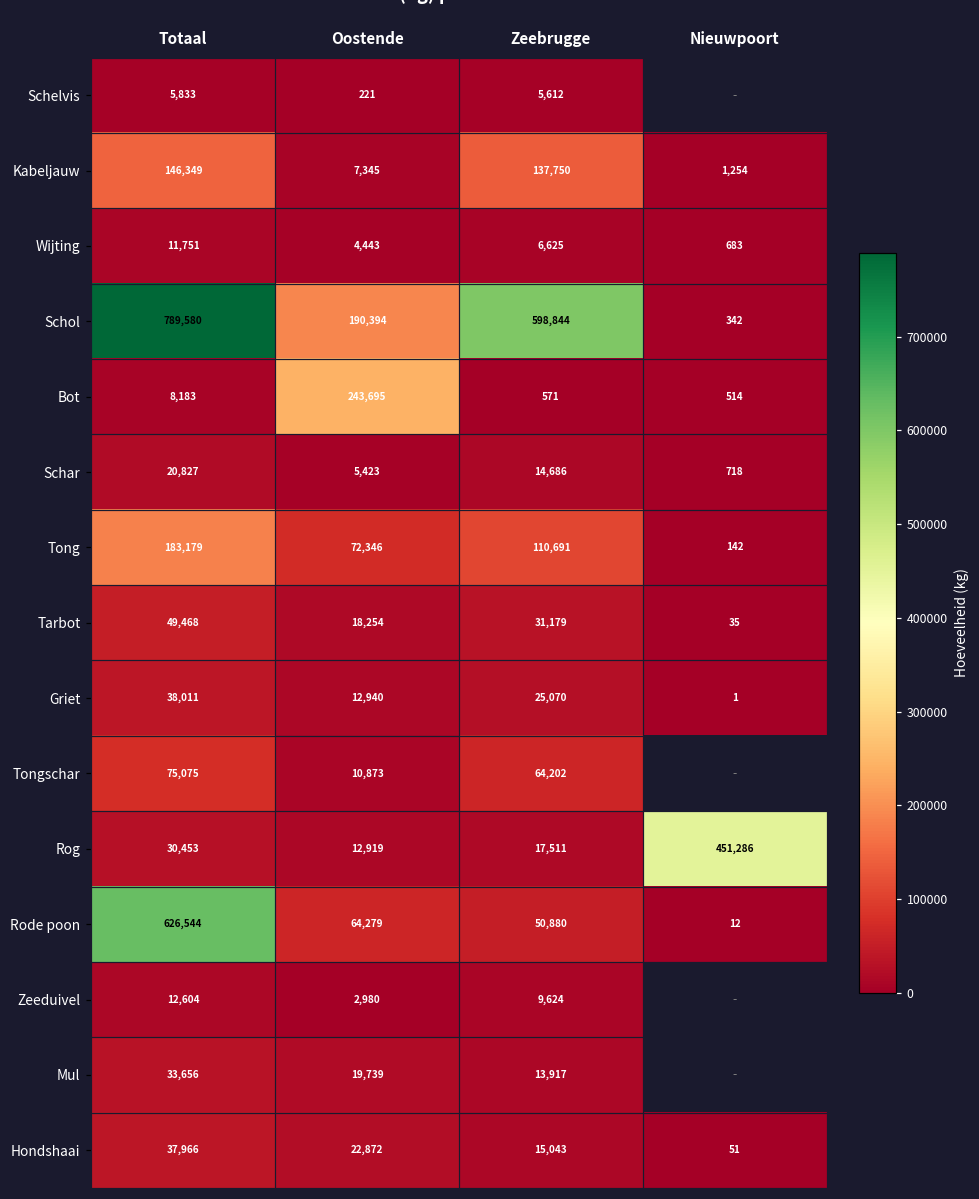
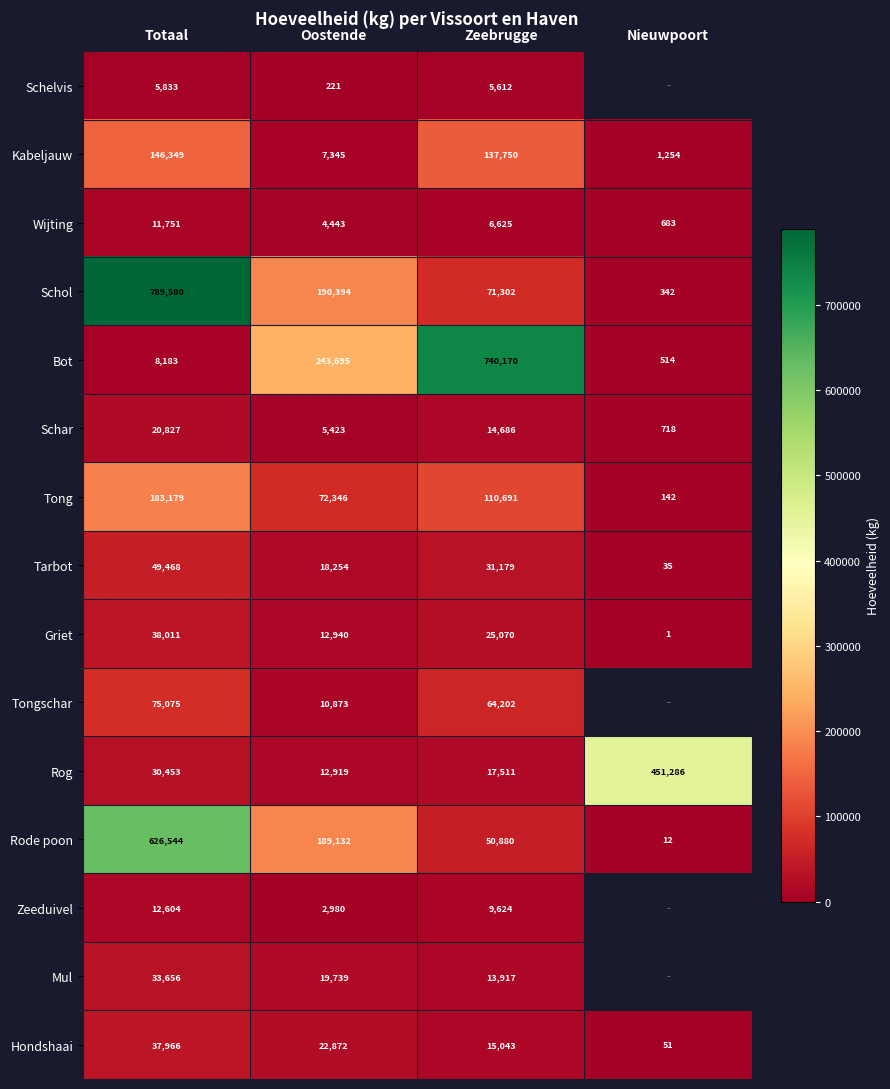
Schol, Zeebrugge: 598,844 -> 71,302
Bot, Zeebrugge: 571 -> 740,170
Rode poon, Oostende: 64,279 -> 189,132
